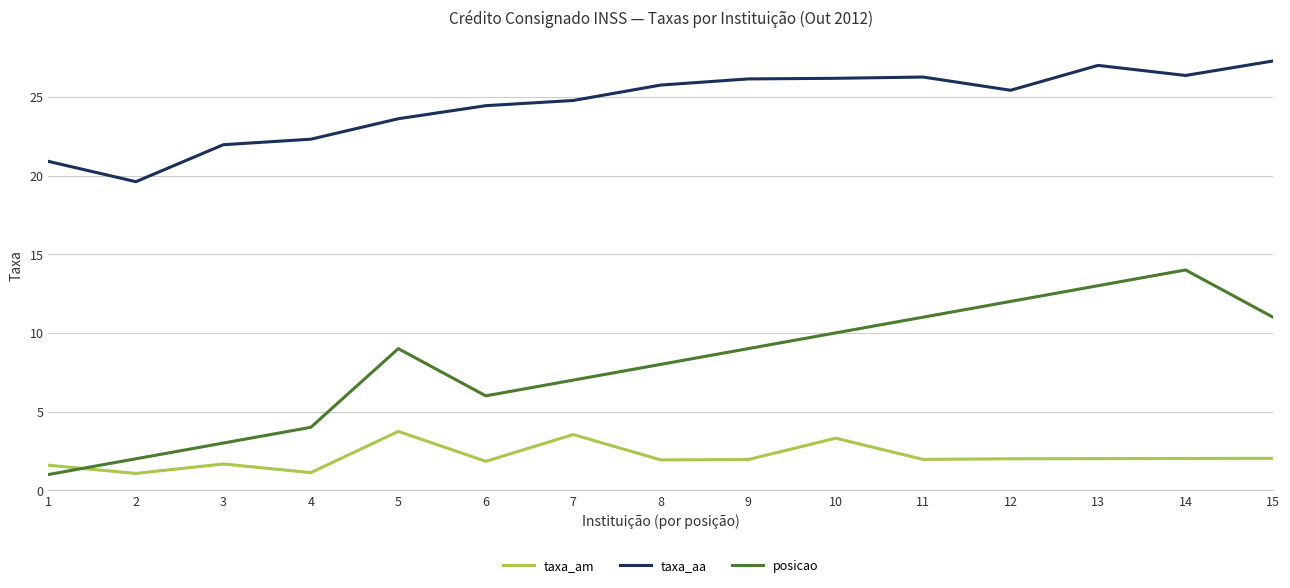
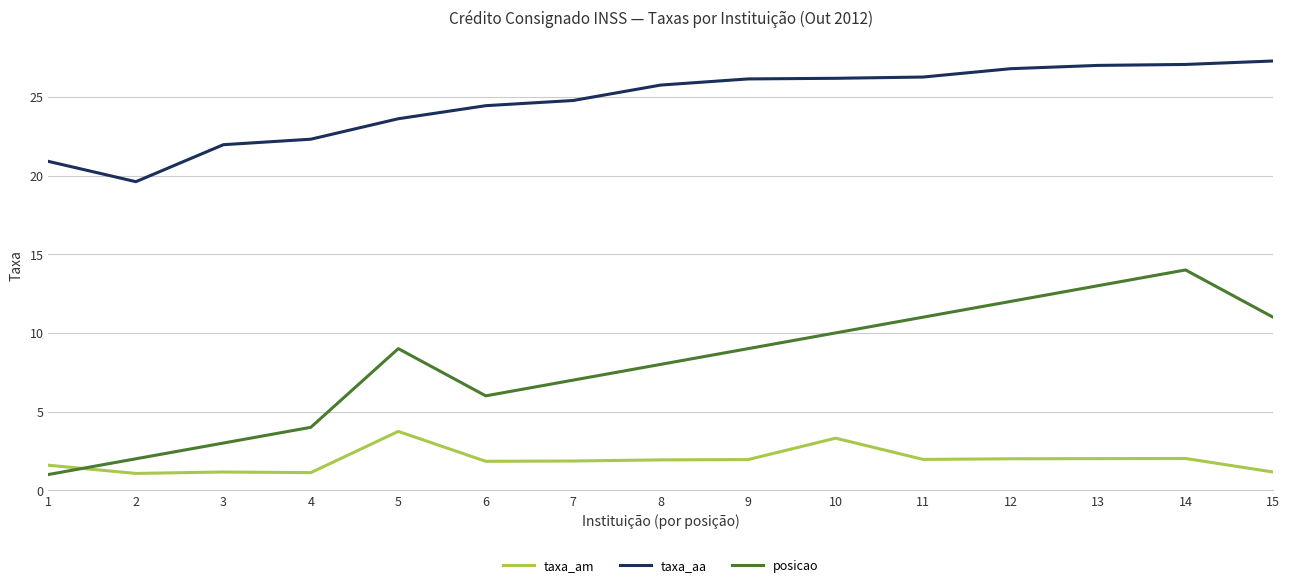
taxa_am, 3: 1.7 -> 1.2
taxa_am, 7: 3.5 -> 1.9
taxa_aa, 12: 25.4 -> 26.8
taxa_aa, 14: 26.4 -> 27.1
taxa_am, 15: 2.0 -> 1.2
